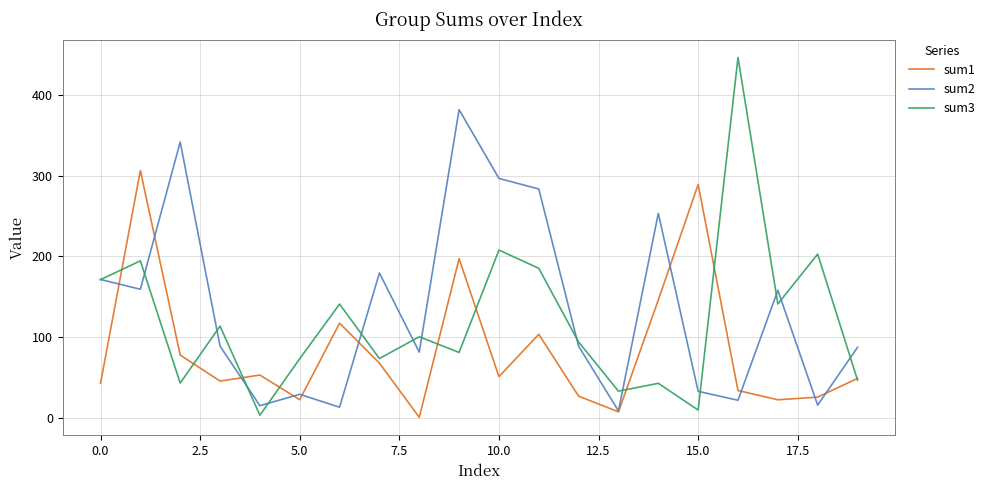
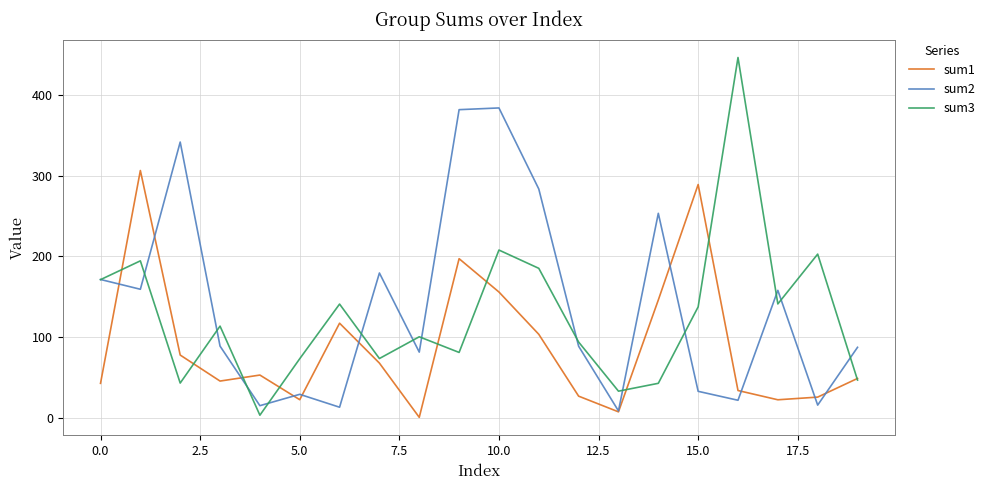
sum1, 10.0: 50 -> 160
sum2, 10.0: 300 -> 380
sum3, 15.0: 10 -> 140
